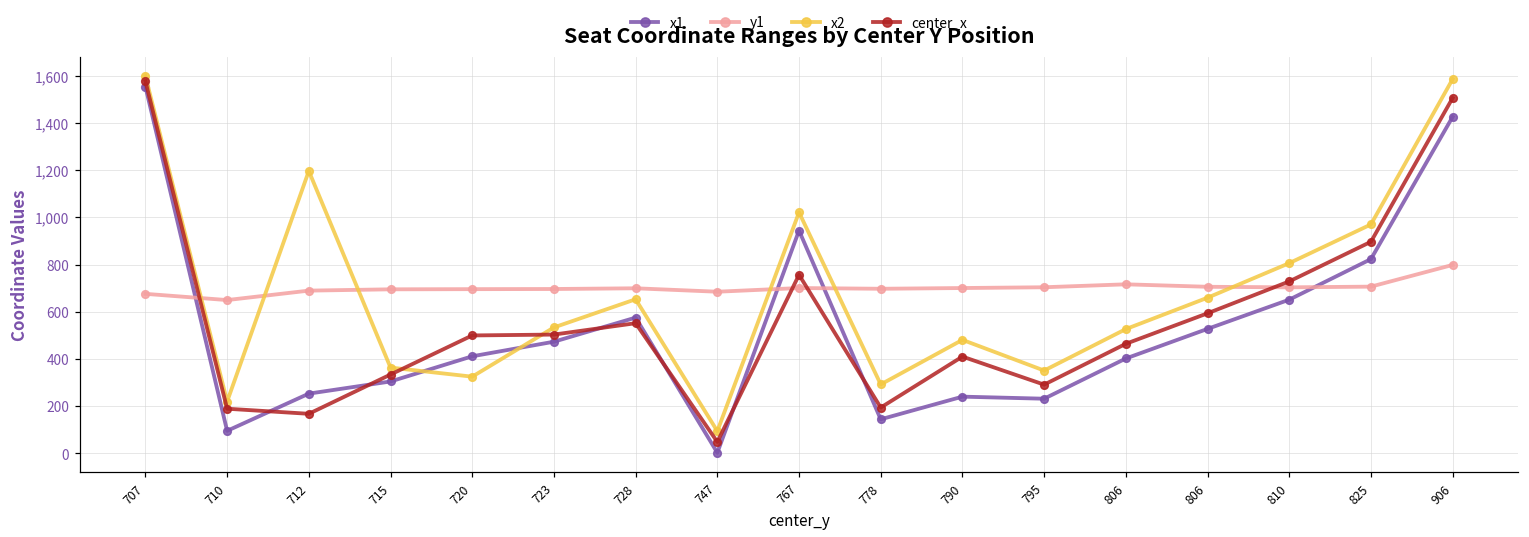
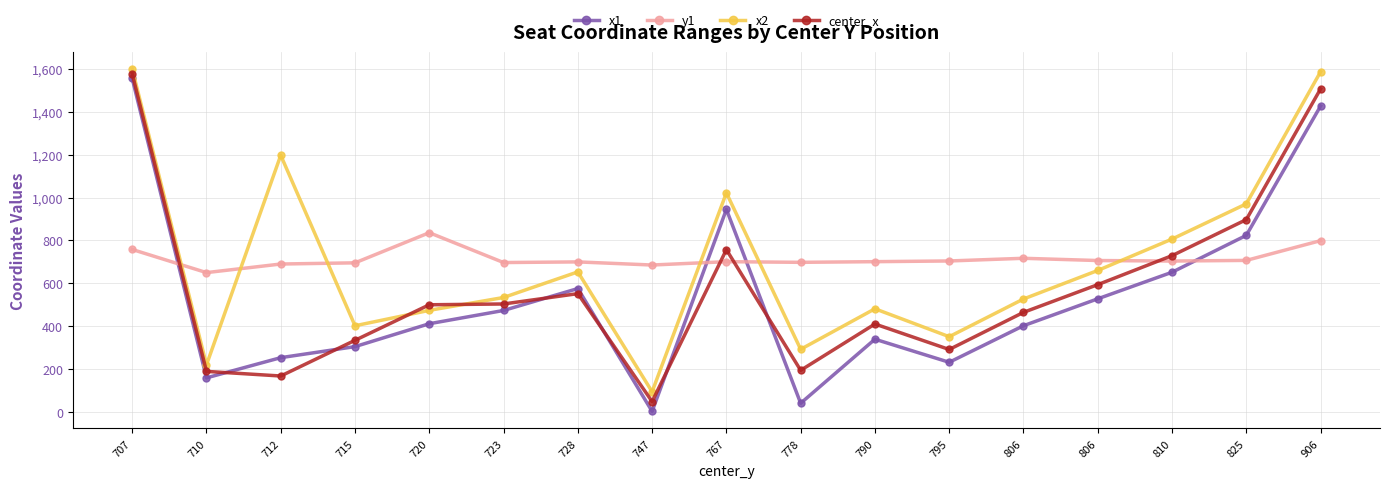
y1, 707: 680 -> 760
x1, 710: 90 -> 160
x2, 715: 360 -> 400
y1, 720: 700 -> 840
x2, 720: 320 -> 470
x1, 778: 140 -> 40
x1, 790: 240 -> 340
